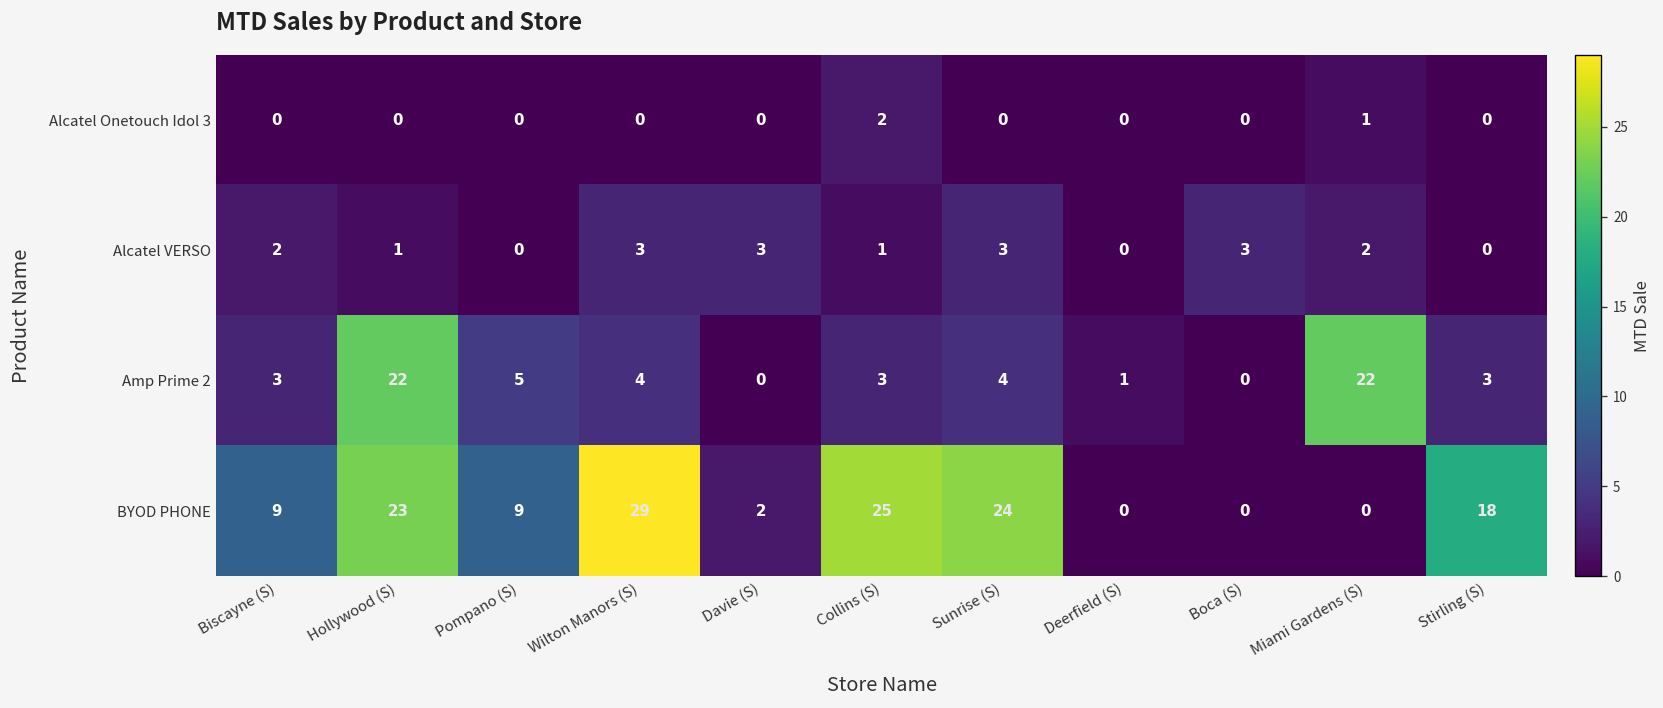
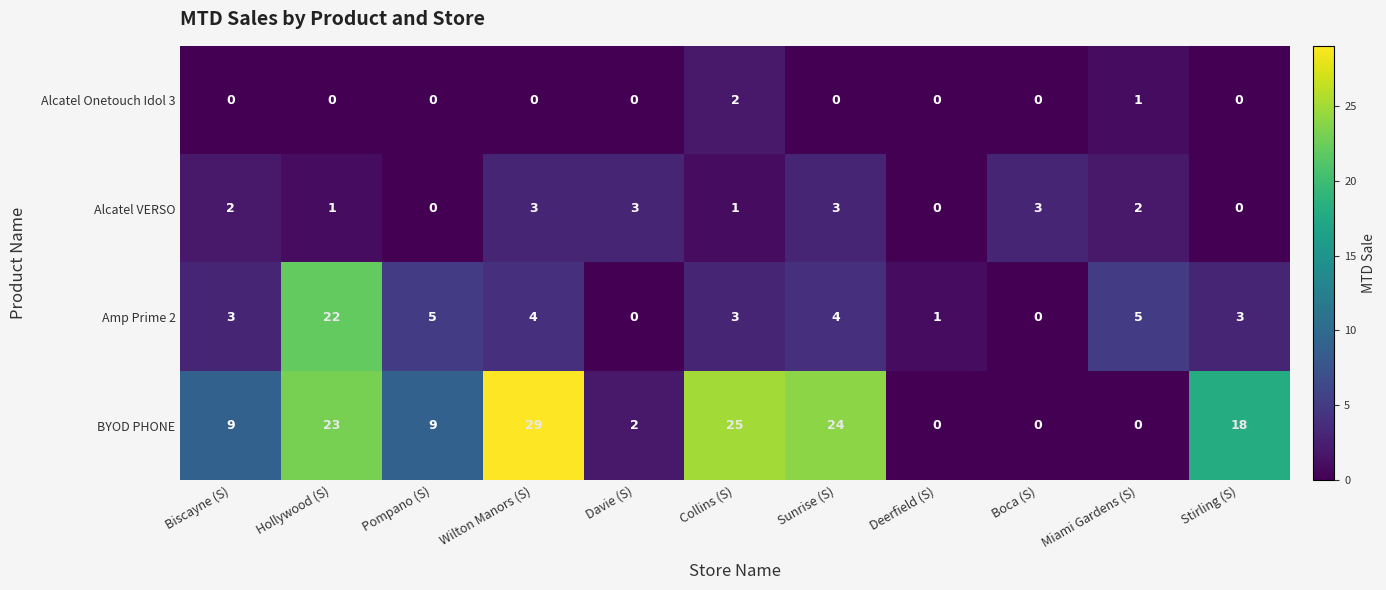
Amp Prime 2, Miami Gardens (S): 22 -> 5
